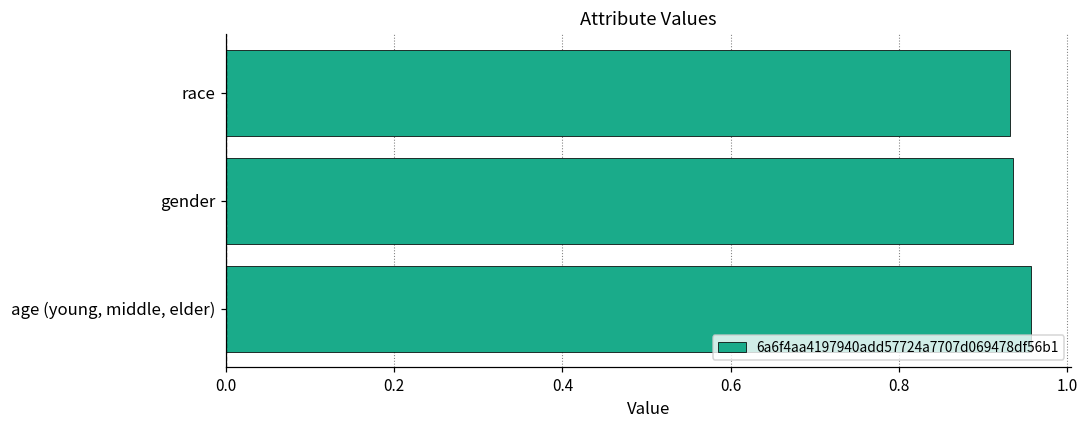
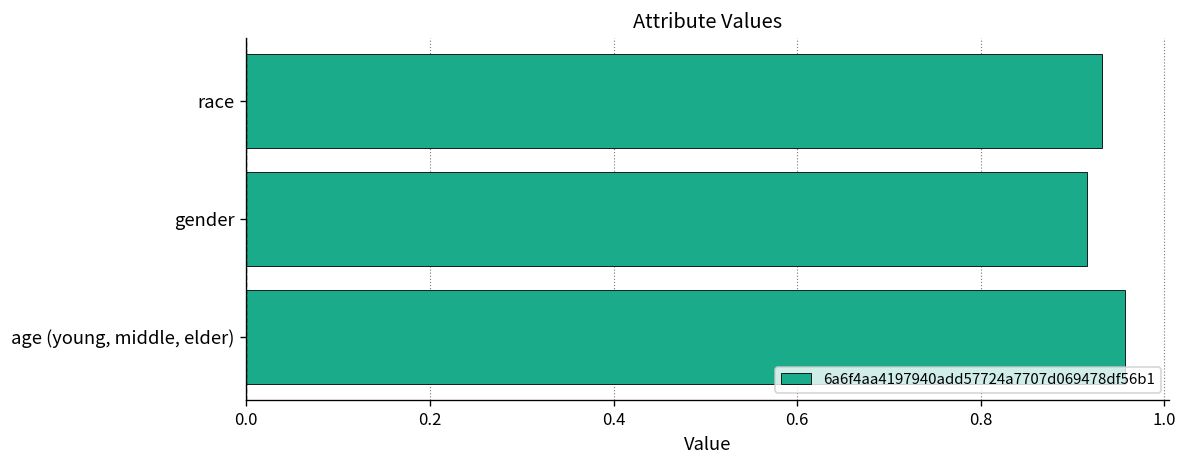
gender: 0.93 -> 0.92
